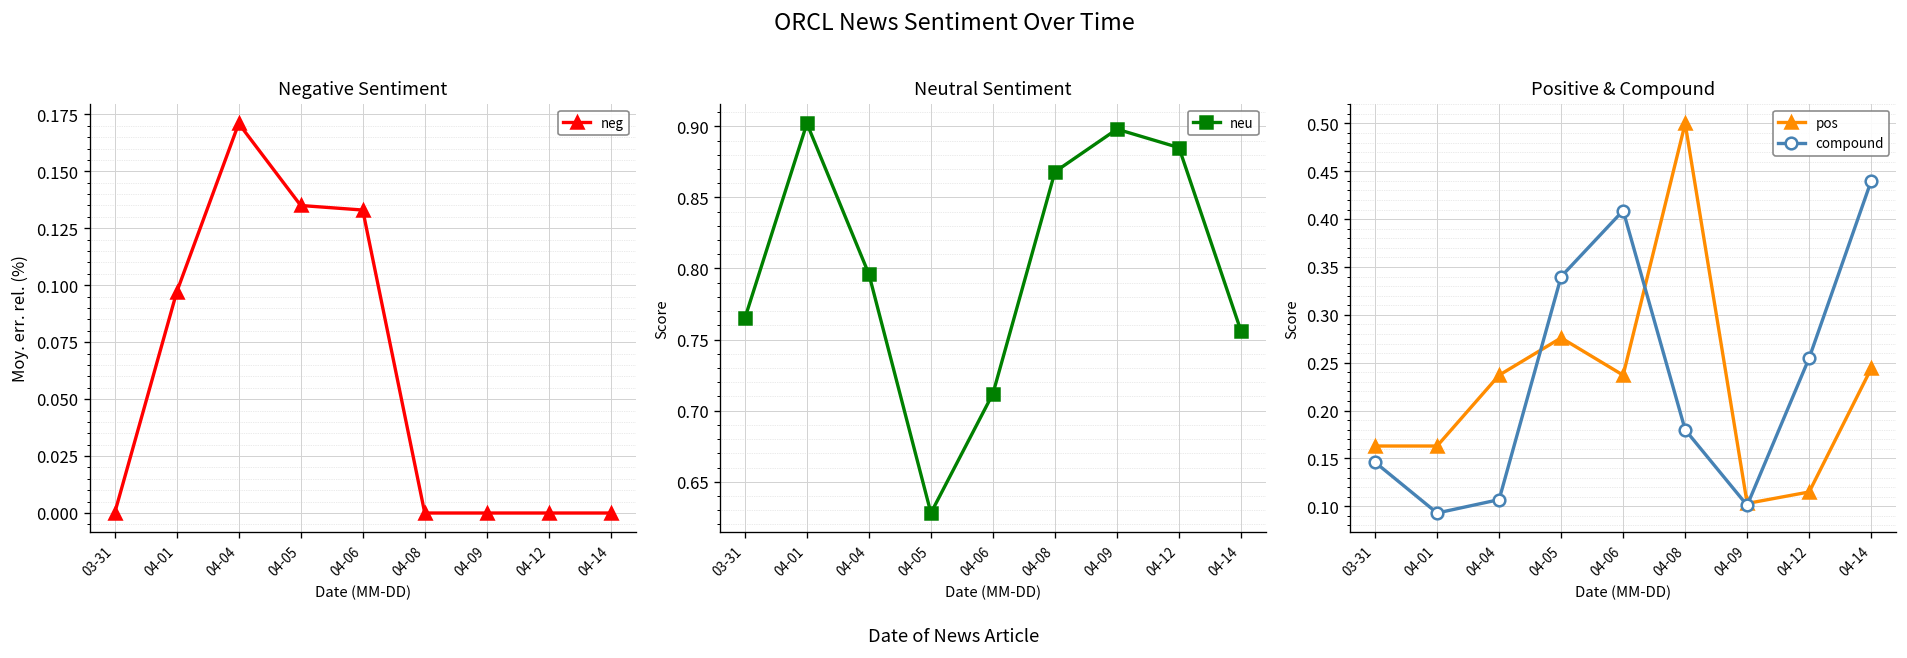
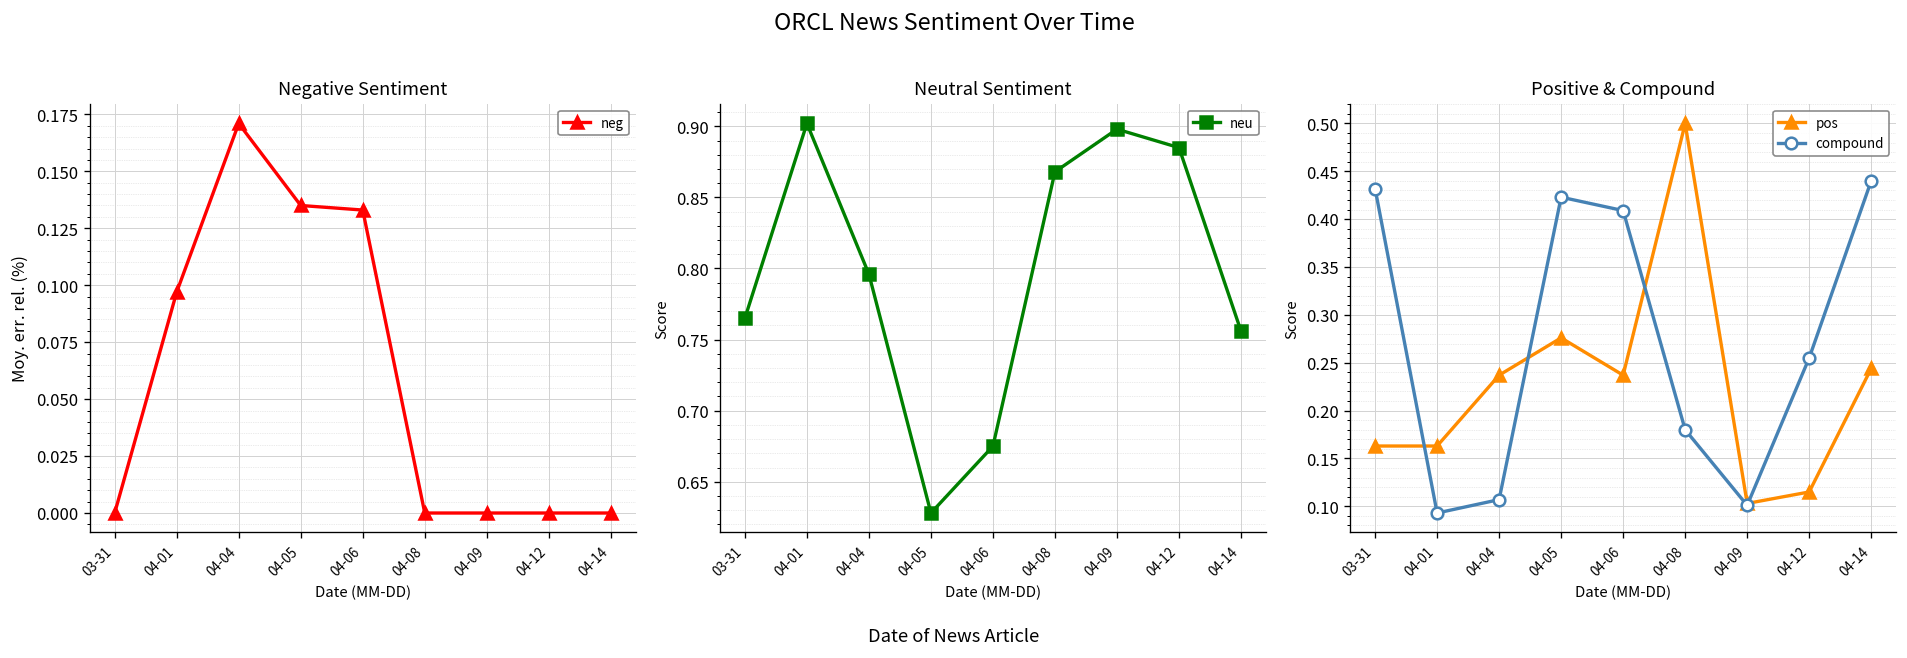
Neutral Sentiment, 04-06: 0.712 -> 0.675
Positive & Compound, compound, 03-31: 0.15 -> 0.43
Positive & Compound, compound, 04-05: 0.34 -> 0.42
